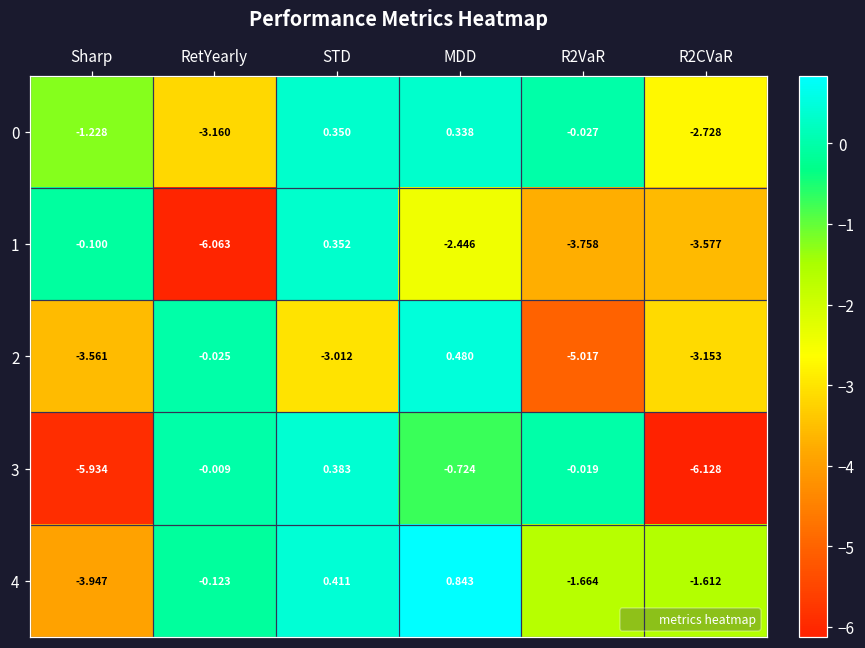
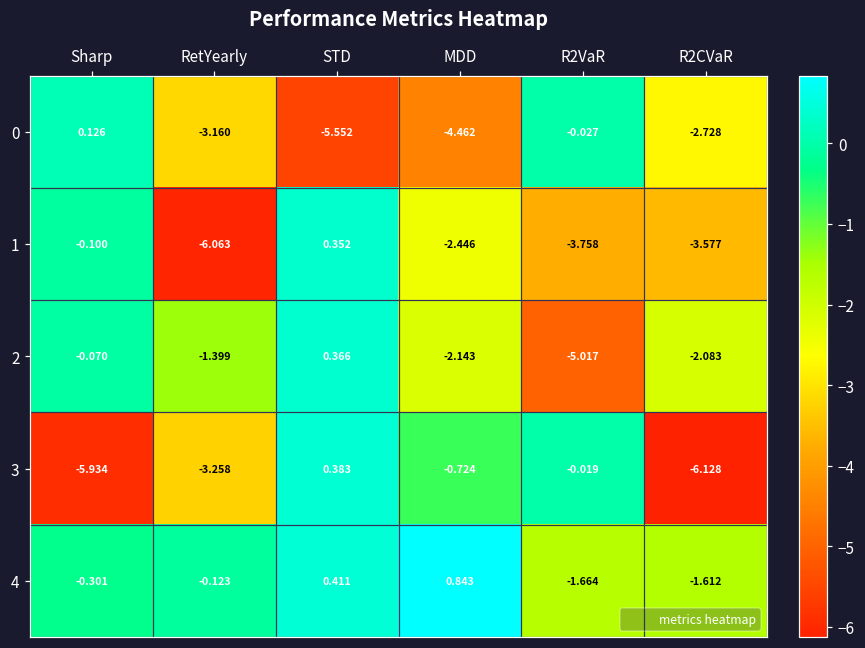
0, Sharp: -1.228 -> 0.126
0, STD: 0.350 -> -5.552
0, MDD: 0.338 -> -4.462
2, Sharp: -3.561 -> -0.070
2, RetYearly: -0.025 -> -1.399
2, STD: -3.012 -> 0.366
2, MDD: 0.480 -> -2.143
2, R2CVaR: -3.153 -> -2.083
3, RetYearly: -0.009 -> -3.258
4, Sharp: -3.947 -> -0.301
